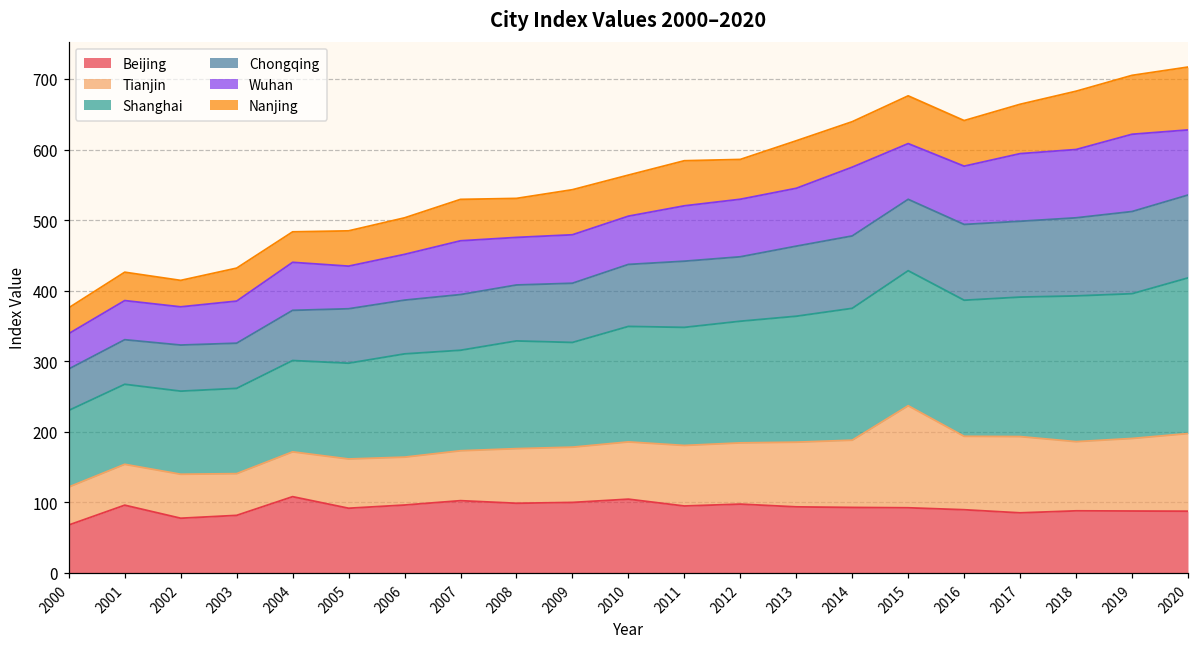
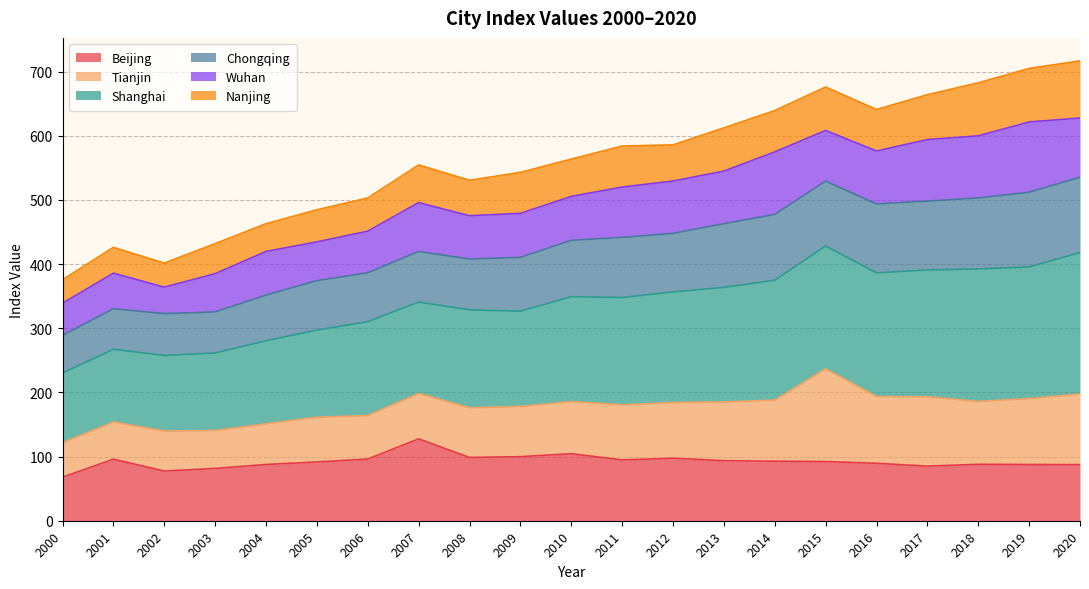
Wuhan, 2002: 50 -> 40
Beijing, 2004: 110 -> 90
Beijing, 2007: 100 -> 130
